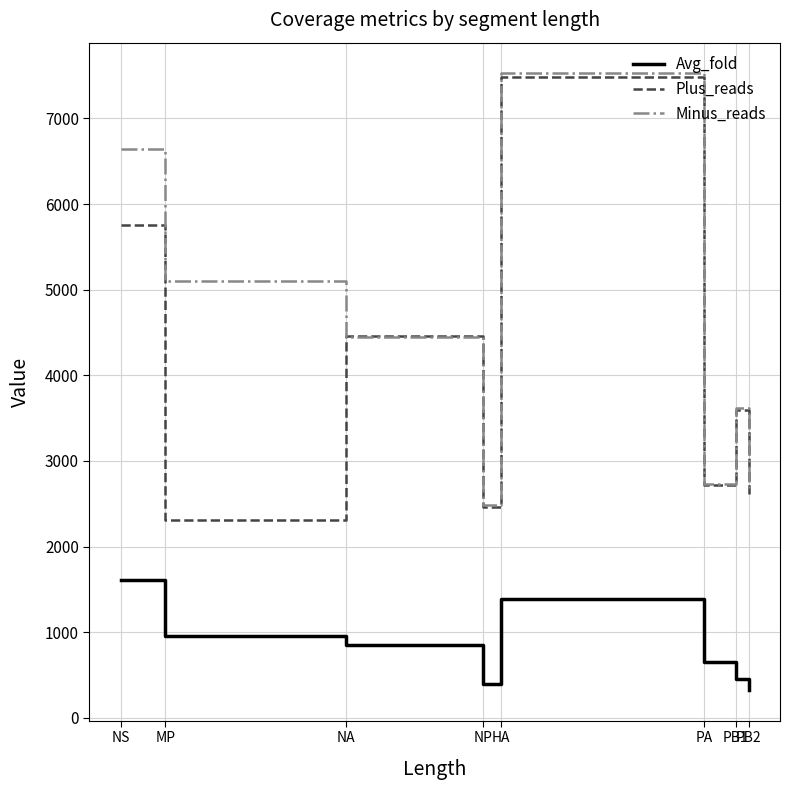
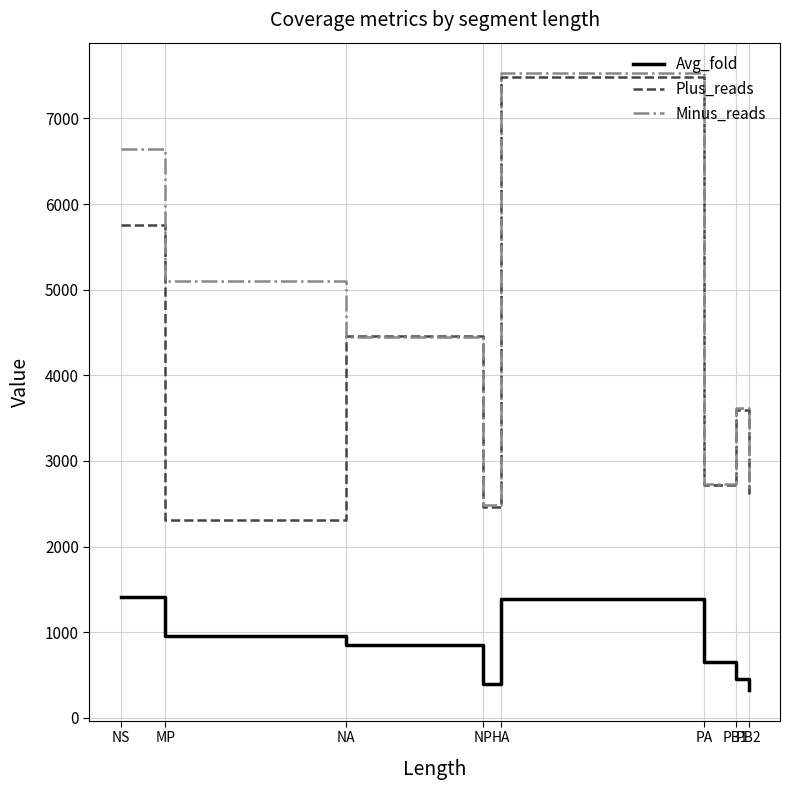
Avg_fold, NS: 1600 -> 1400
